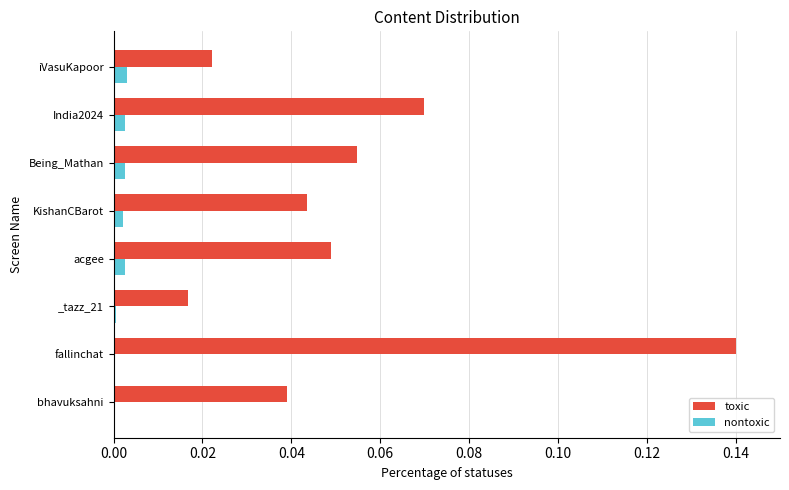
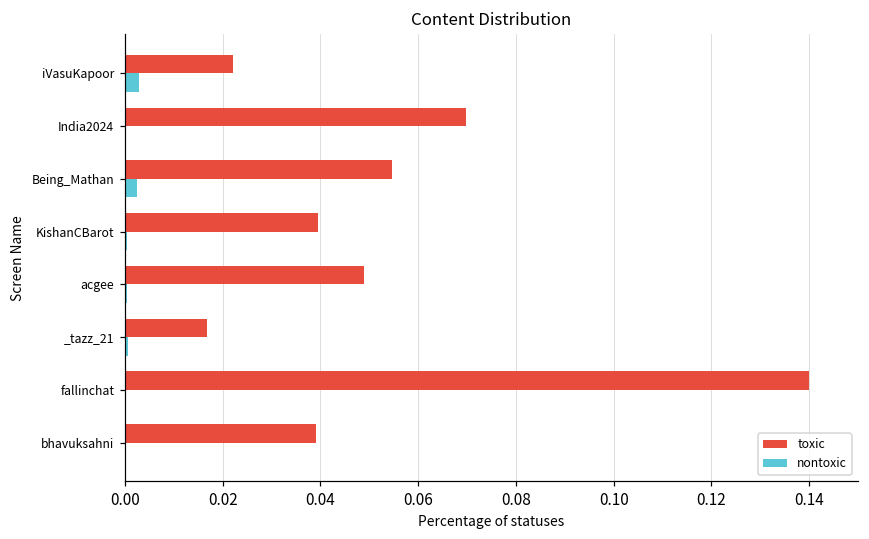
nontoxic, India2024: 0.003 -> 0.000
toxic, KishanCBarot: 0.044 -> 0.040
nontoxic, KishanCBarot: 0.002 -> 0.000
nontoxic, acgee: 0.003 -> 0.000
